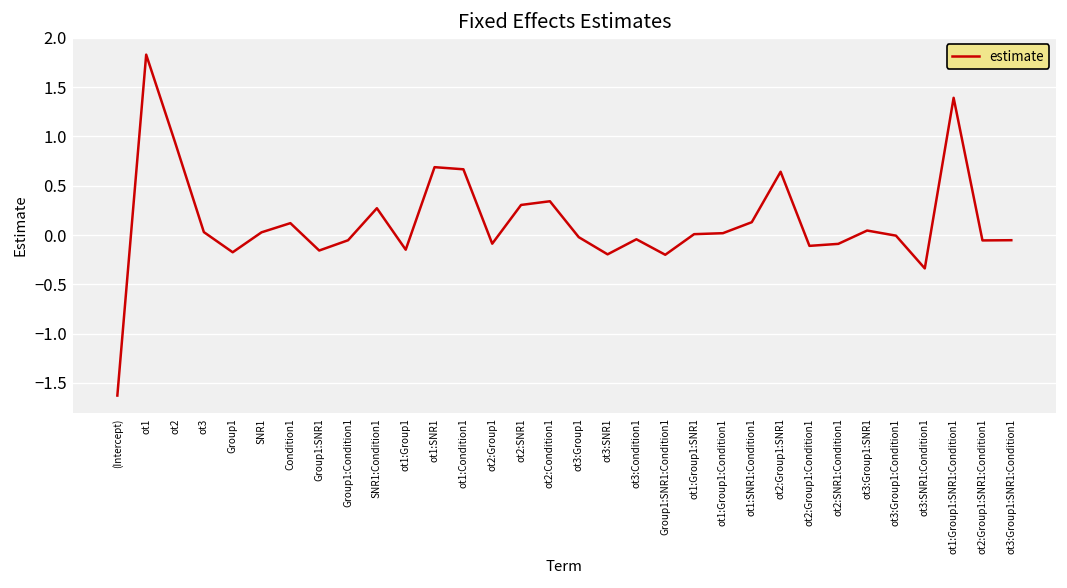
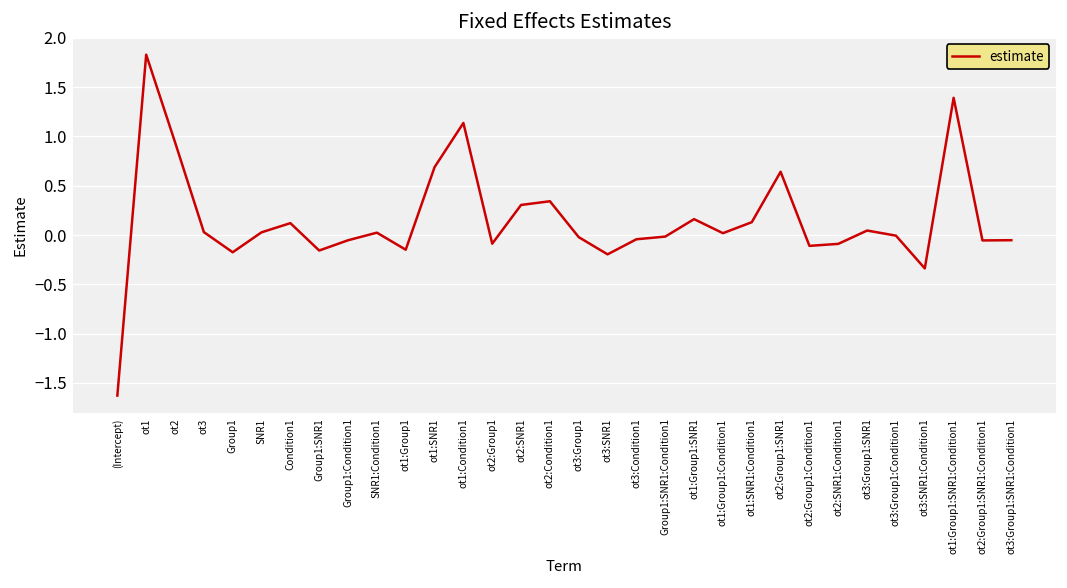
SNR1:Condition1: 0.3 -> 0.0
ot1:Condition1: 0.7 -> 1.1
Group1:SNR1:Condition1: -0.2 -> 0.0
ot1:Group1:SNR1: 0.0 -> 0.2
